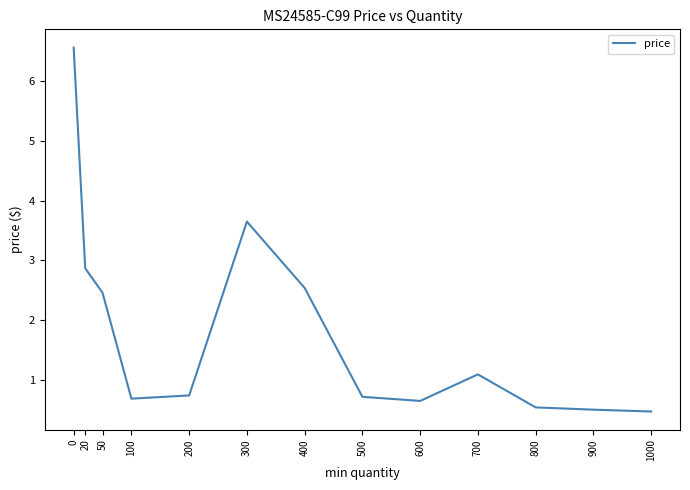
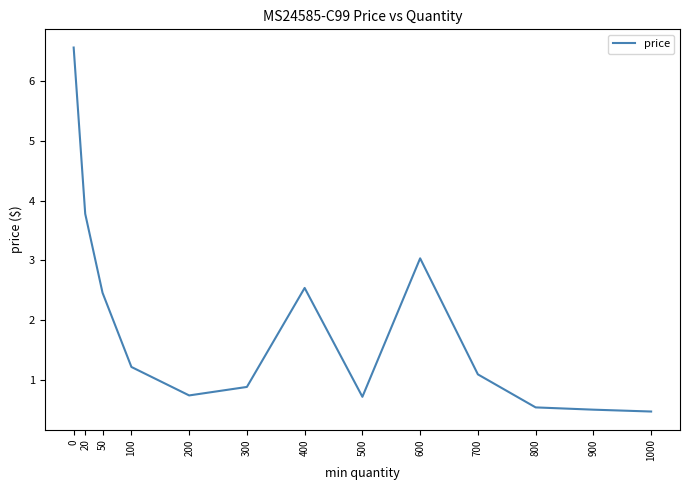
20: 2.9 -> 3.8
100: 0.7 -> 1.2
300: 3.7 -> 0.9
600: 0.7 -> 3.0
